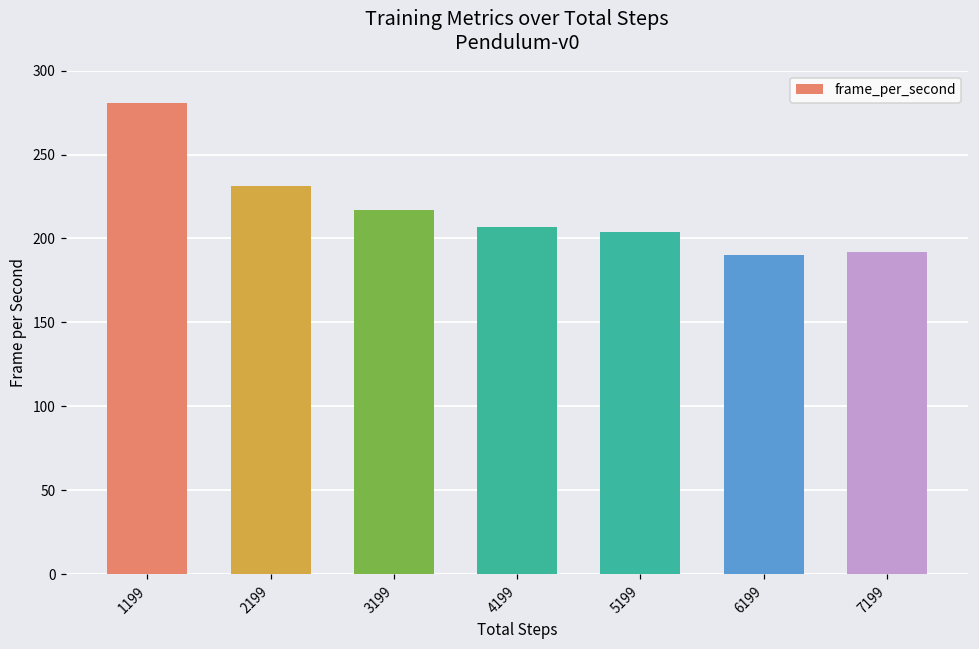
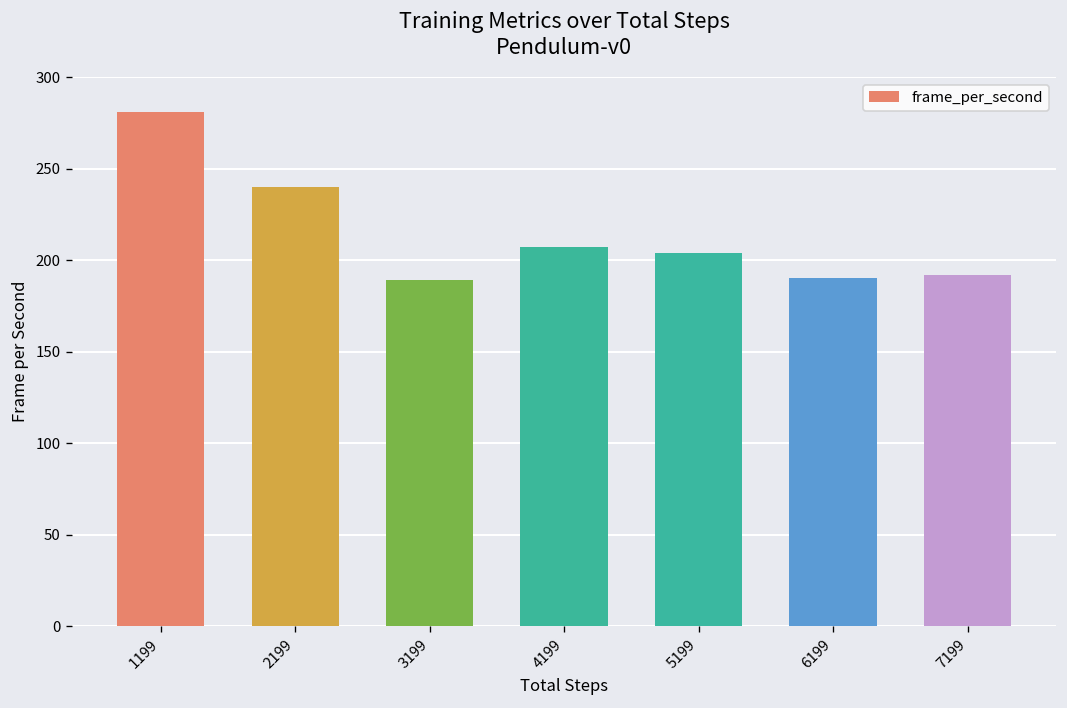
2199: 231 -> 240
3199: 217 -> 189
